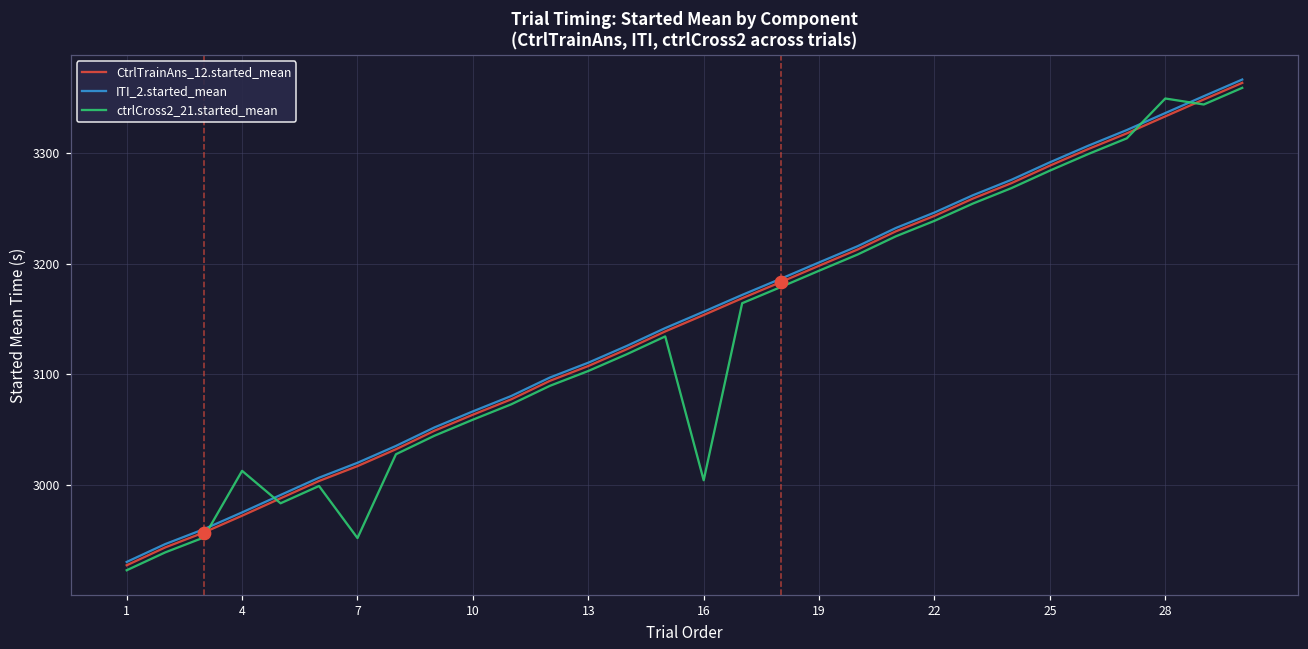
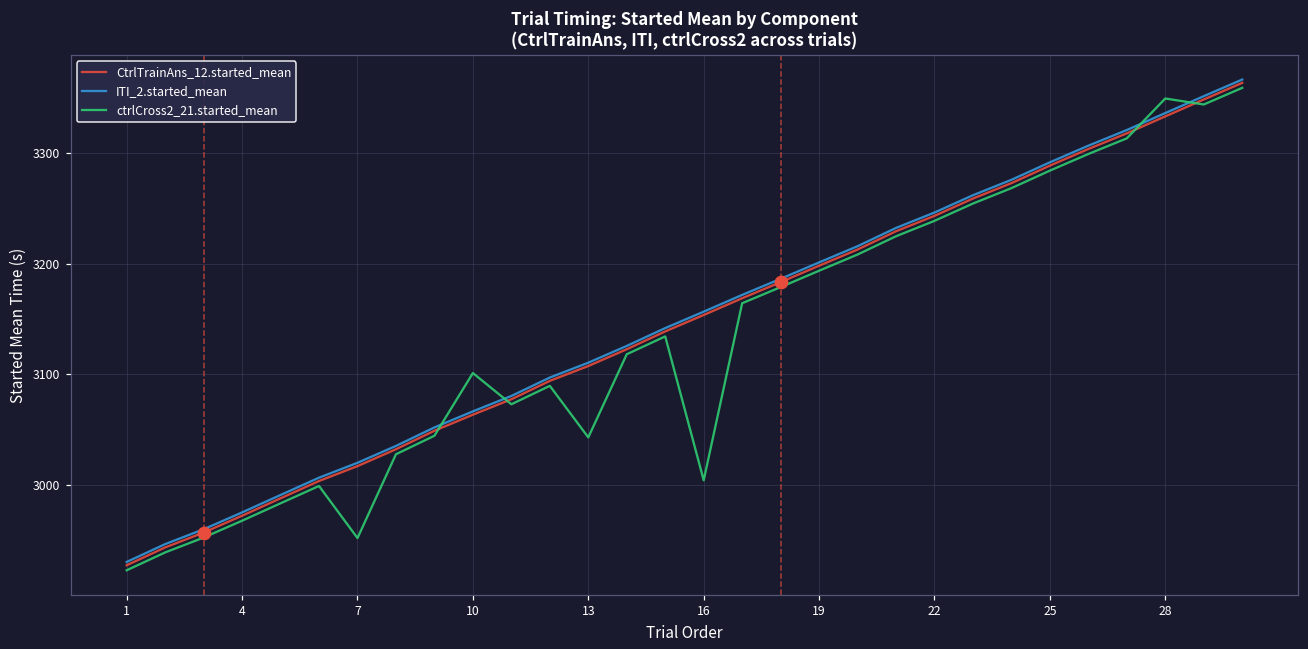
ctrlCross2_21.started_mean, 4: 3013 -> 2968
ctrlCross2_21.started_mean, 10: 3059 -> 3101
ctrlCross2_21.started_mean, 13: 3103 -> 3043
